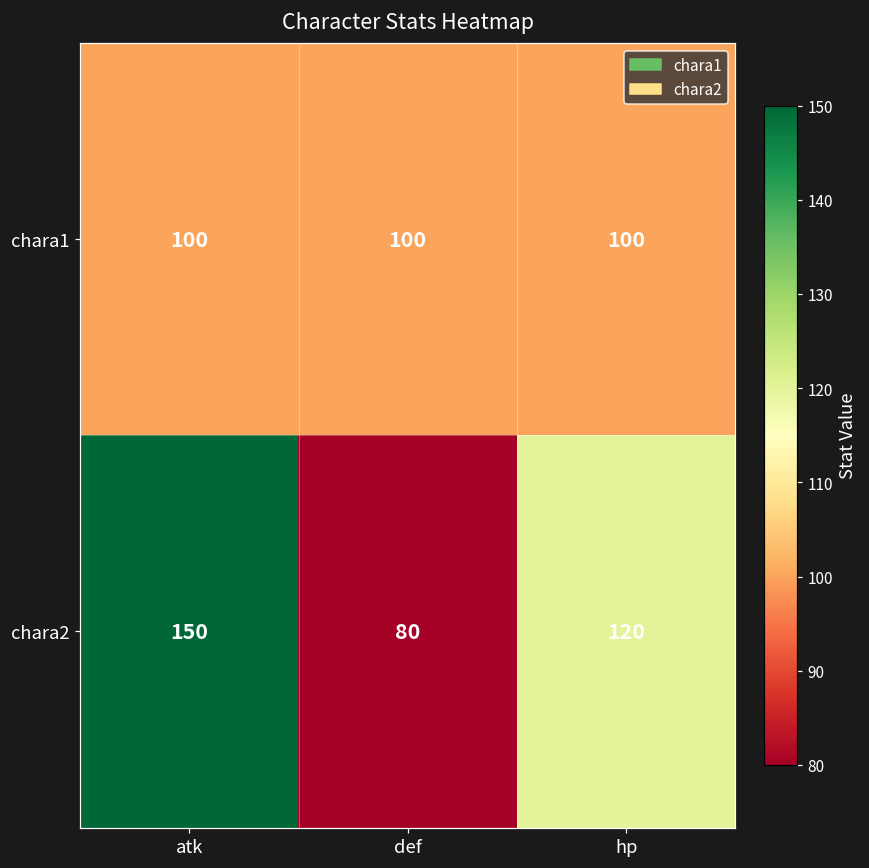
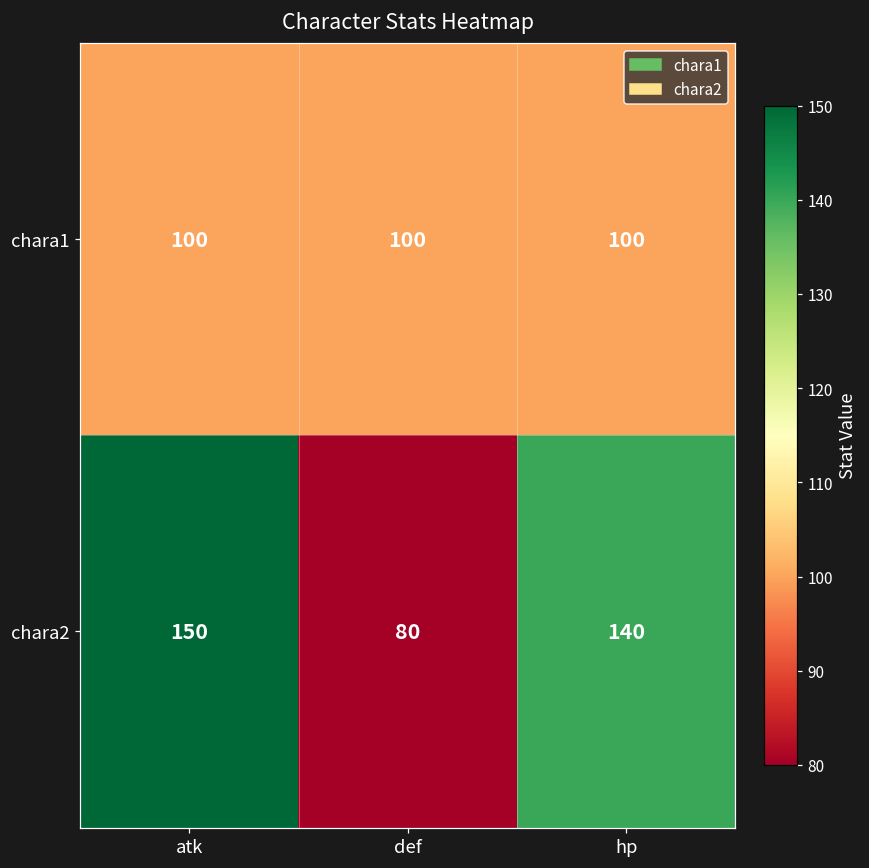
chara2, hp: 120 -> 140
